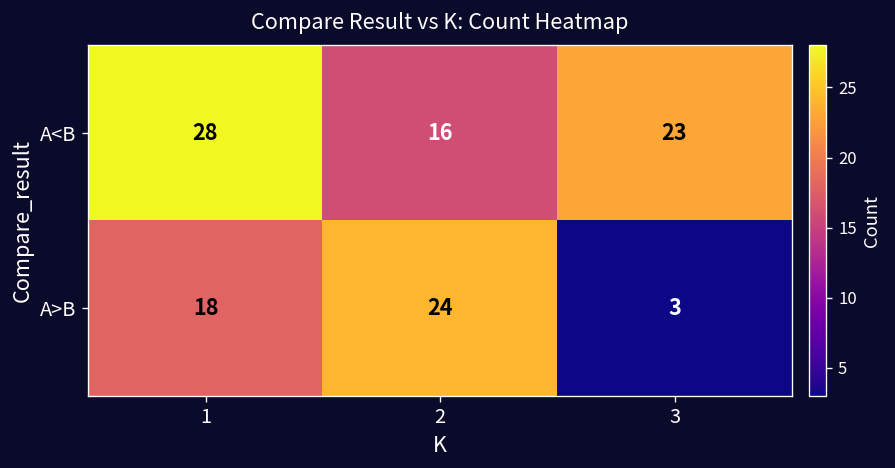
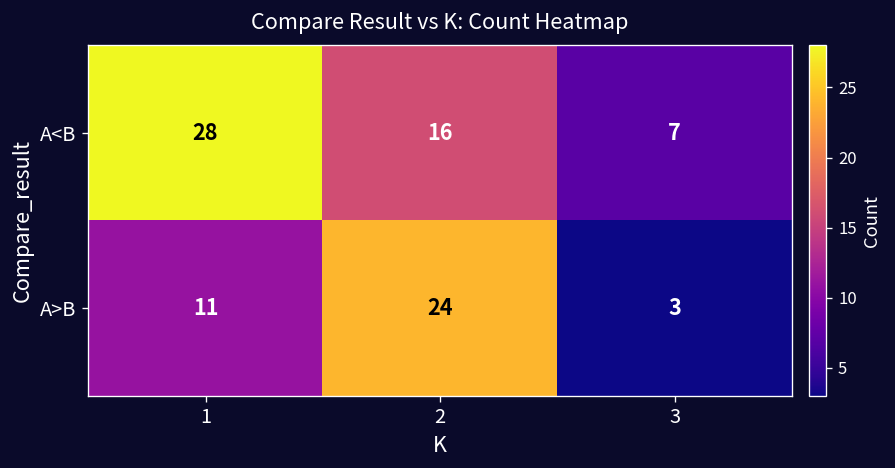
A<B, 3: 23 -> 7
A>B, 1: 18 -> 11
